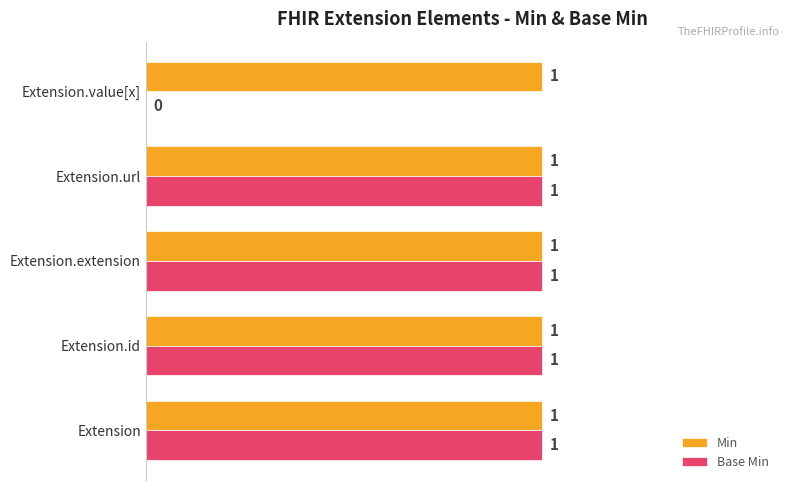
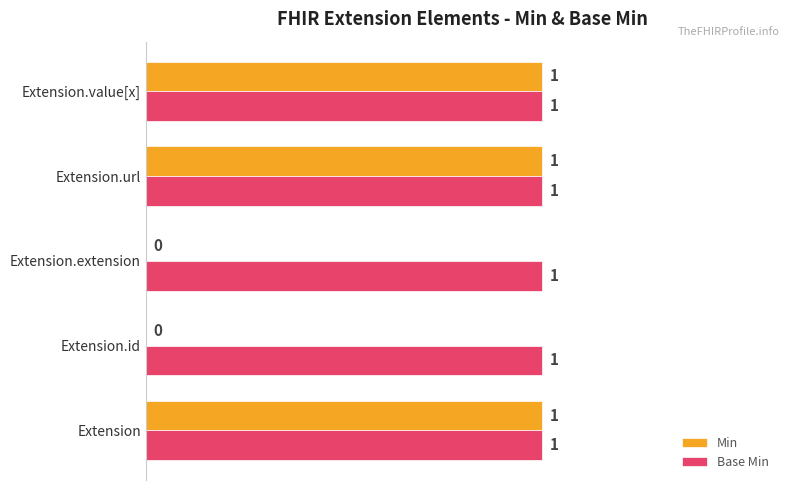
Base Min, Extension.value[x]: 0 -> 1
Min, Extension.extension: 1 -> 0
Min, Extension.id: 1 -> 0
